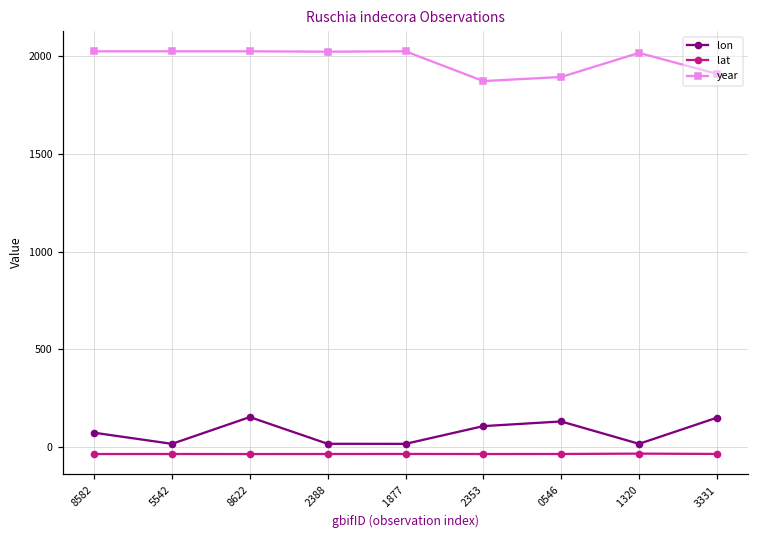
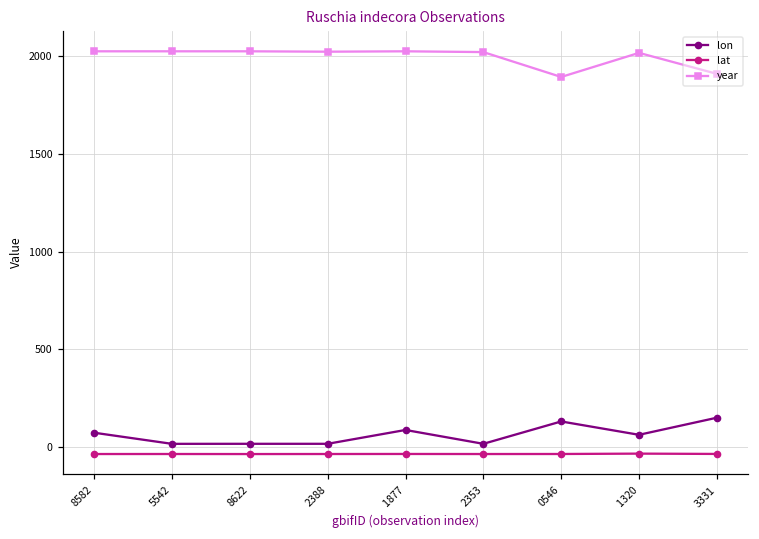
lon, 8622: 150 -> 20
lon, 1877: 20 -> 90
lon, 2353: 110 -> 20
year, 2353: 1870 -> 2020
lon, 1320: 20 -> 60
